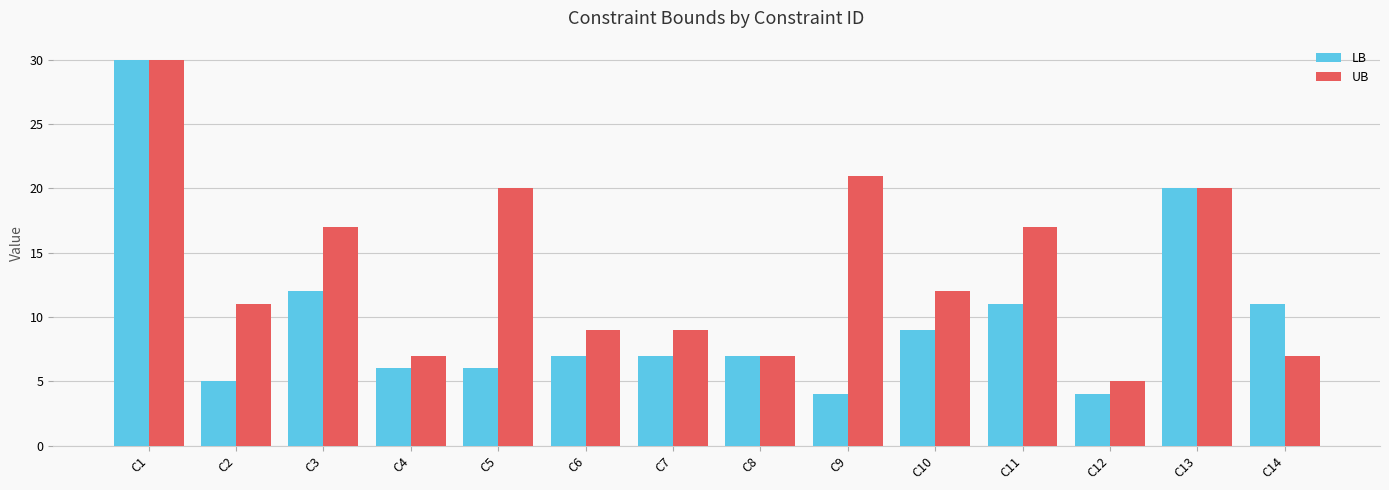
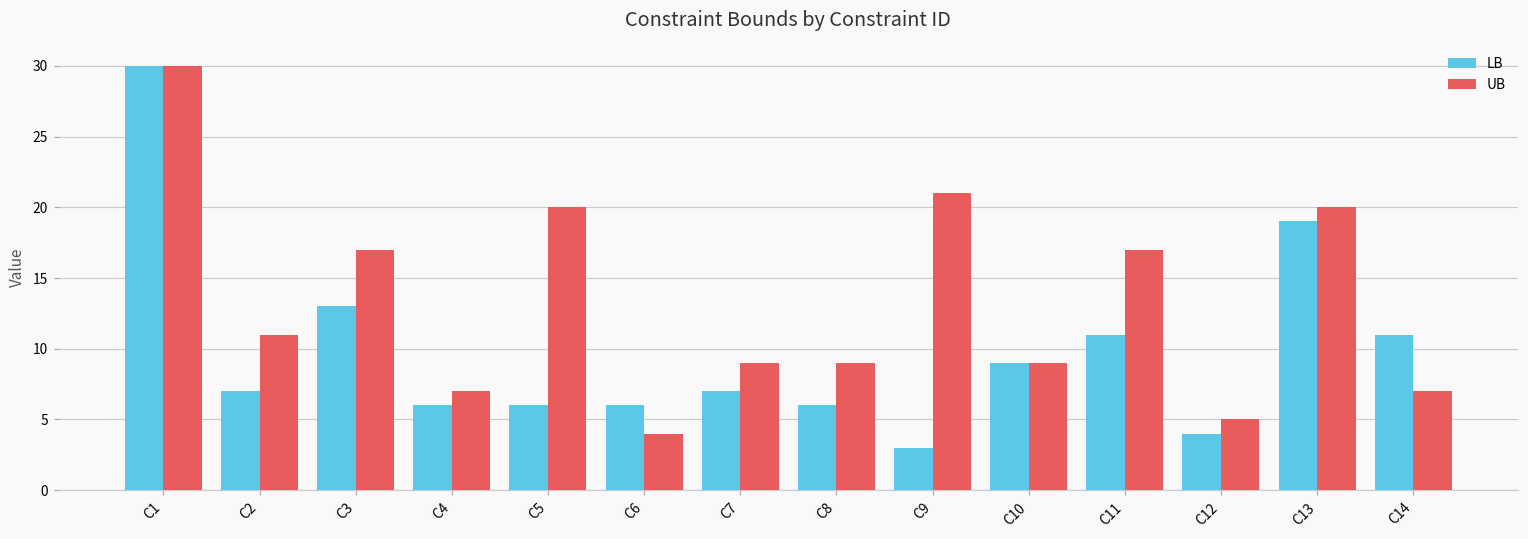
LB, C2: 5 -> 7
LB, C3: 12 -> 13
LB, C6: 7 -> 6
UB, C6: 9 -> 4
LB, C8: 7 -> 6
UB, C8: 7 -> 9
LB, C9: 4 -> 3
UB, C10: 12 -> 9
LB, C13: 20 -> 19
